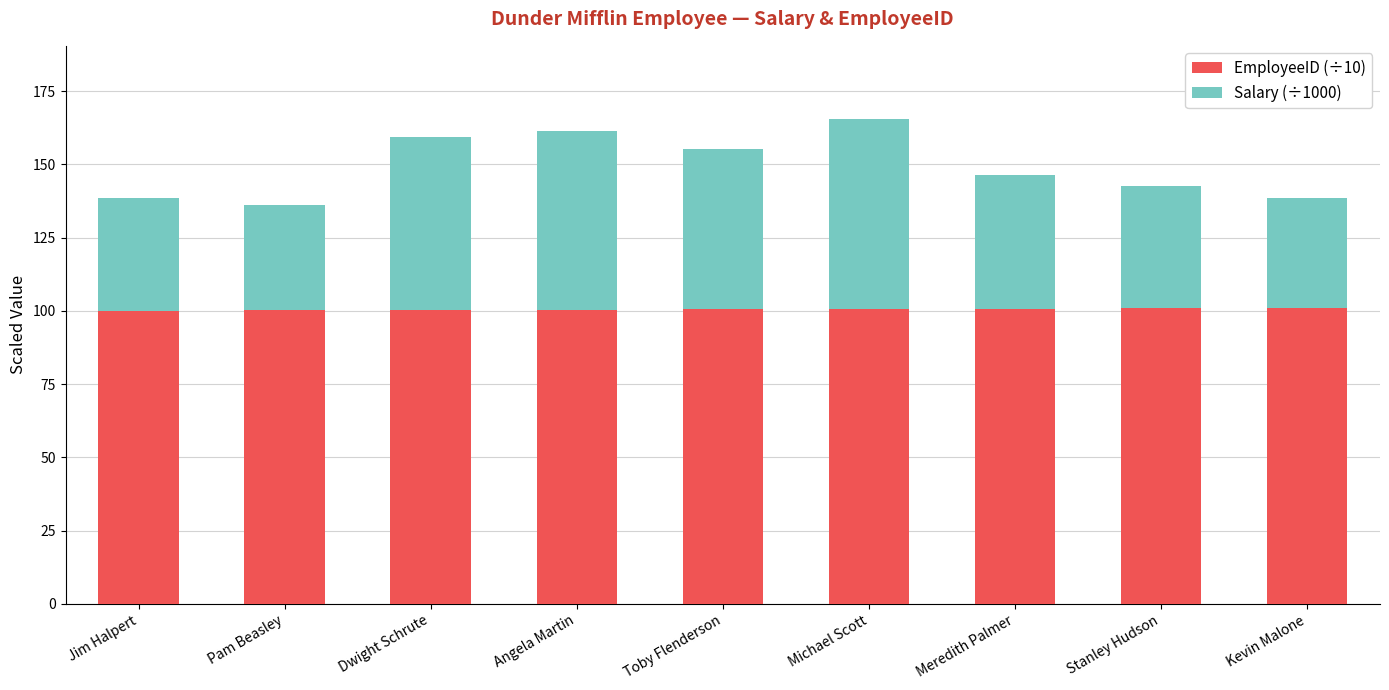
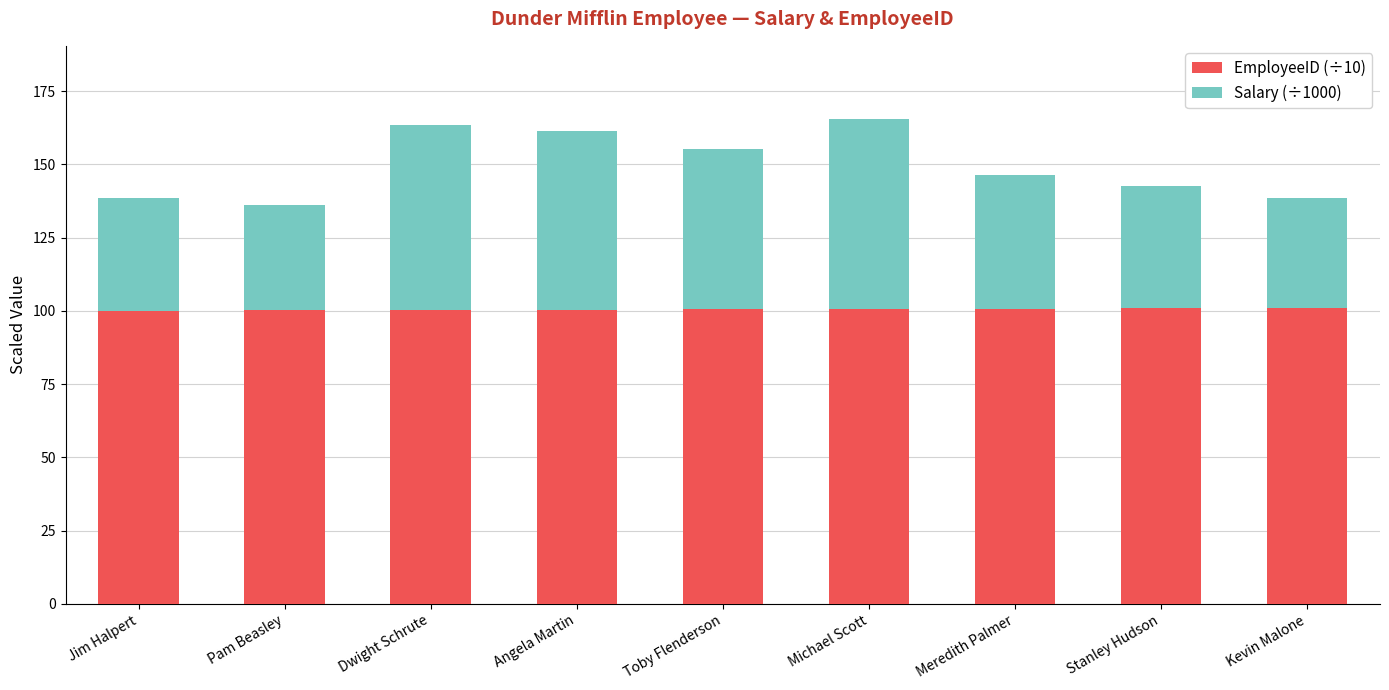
Salary (÷1000), Dwight Schrute: 59 -> 63
